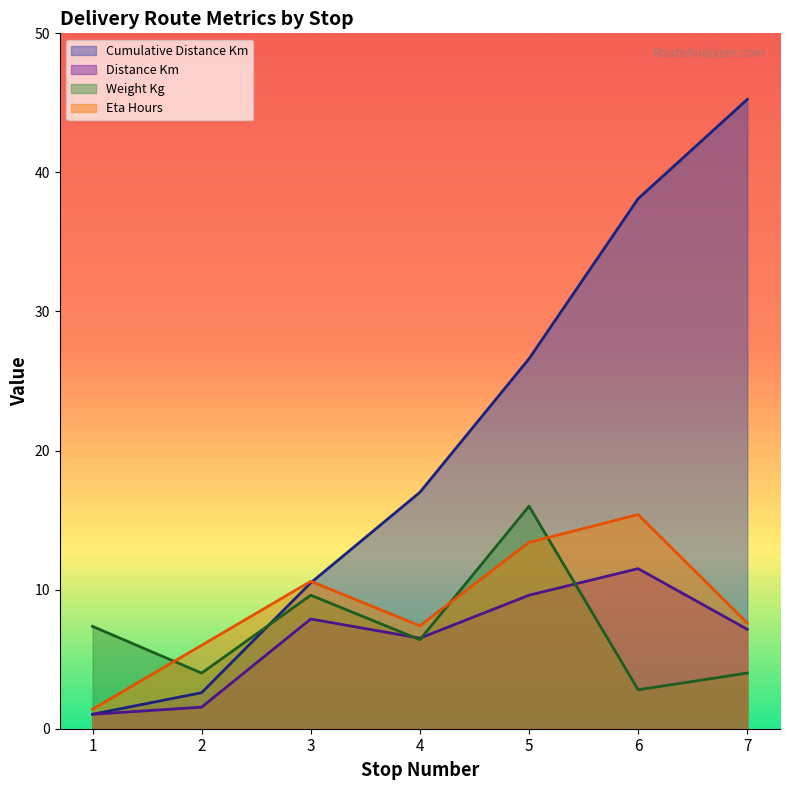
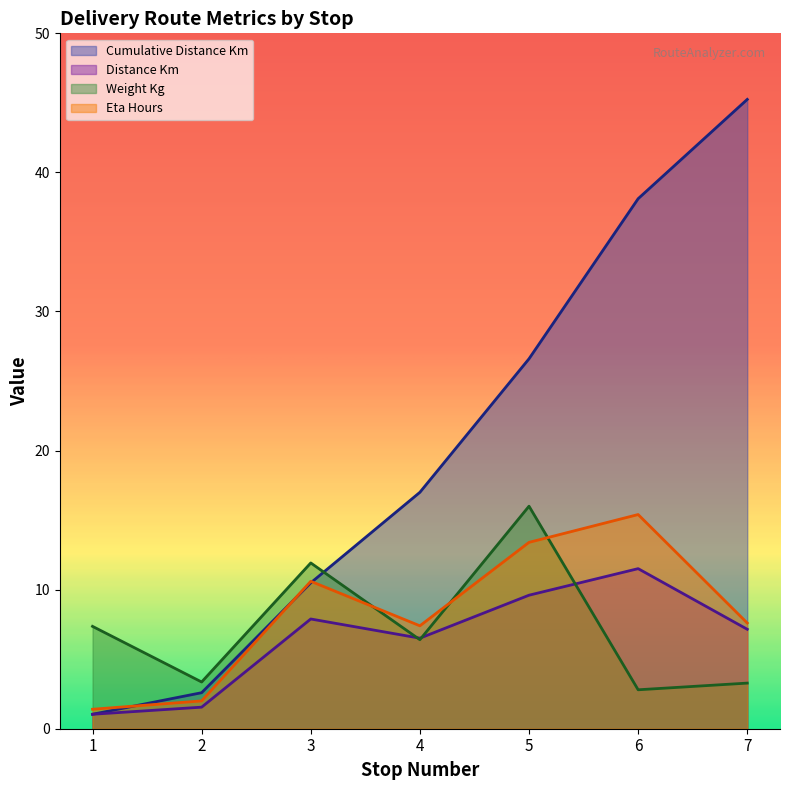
Weight Kg, 2: 4.0 -> 3.4
Eta Hours, 2: 6.0 -> 2.0
Weight Kg, 3: 9.6 -> 11.9
Weight Kg, 7: 4.0 -> 3.3
